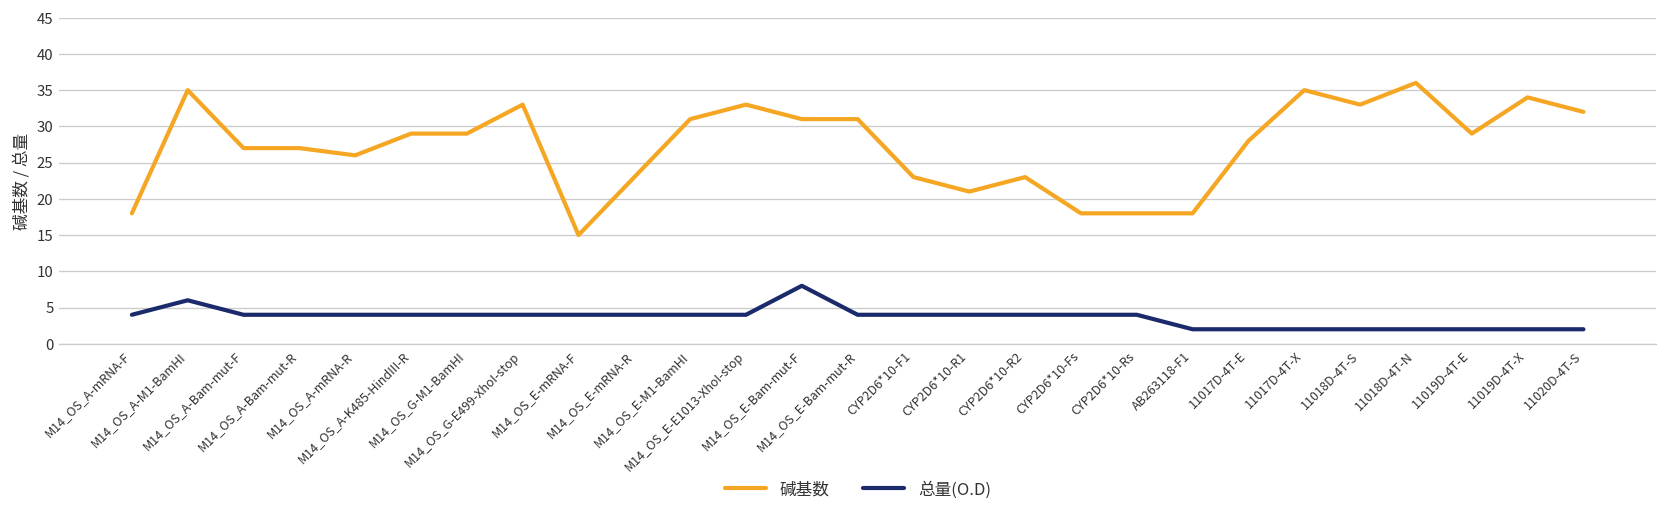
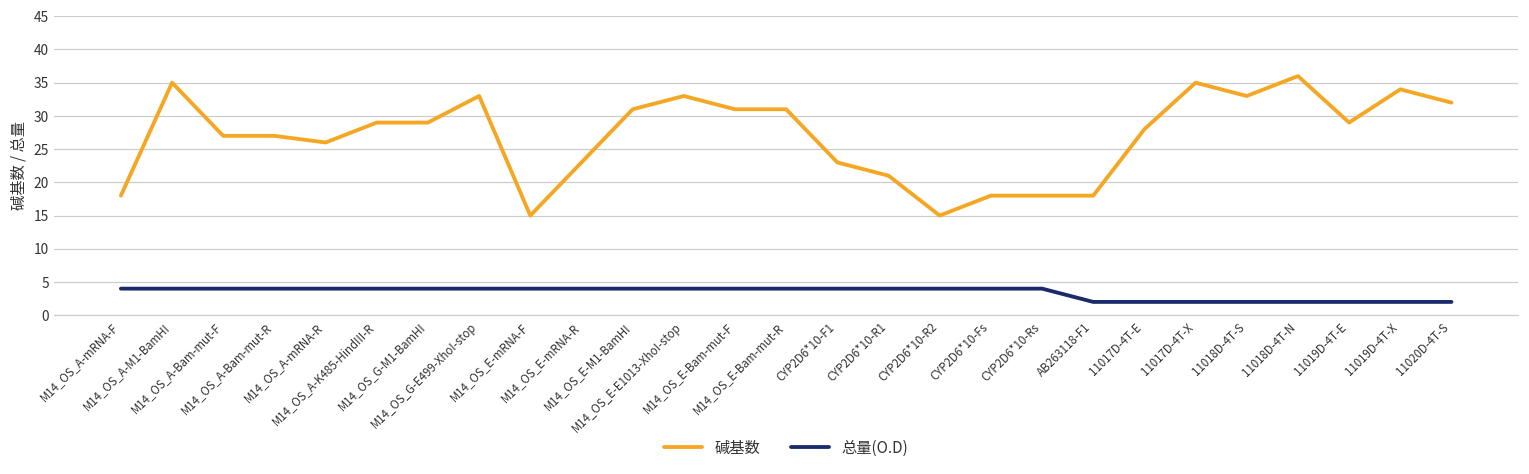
总量(O.D), M14_OS_A-M1-BamHI: 6 -> 4
总量(O.D), M14_OS_E-Bam-mut-F: 8 -> 4
碱基数, CYP2D6*10-R2: 23 -> 15
